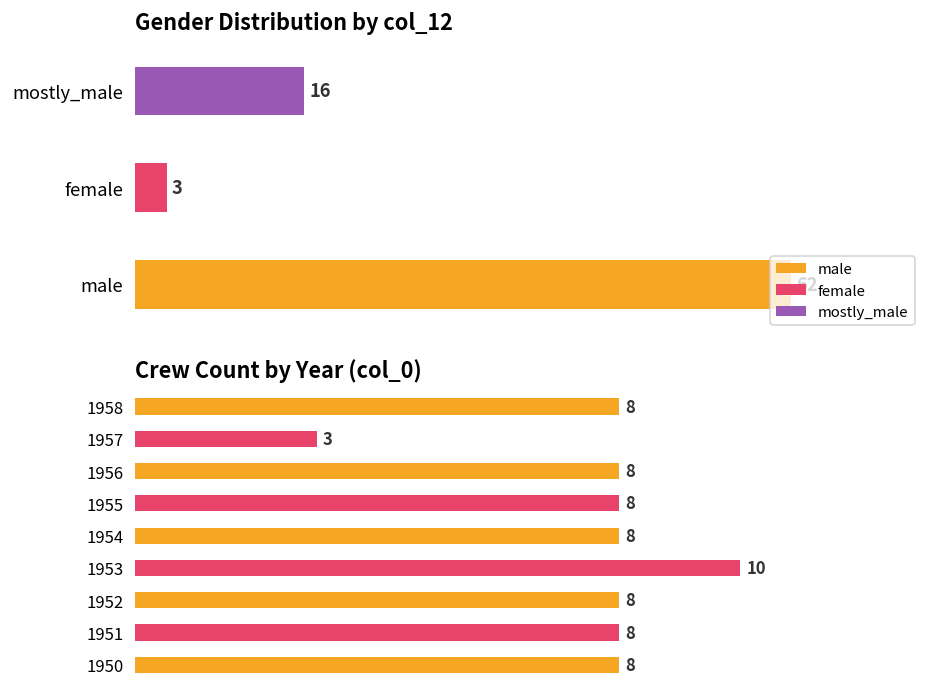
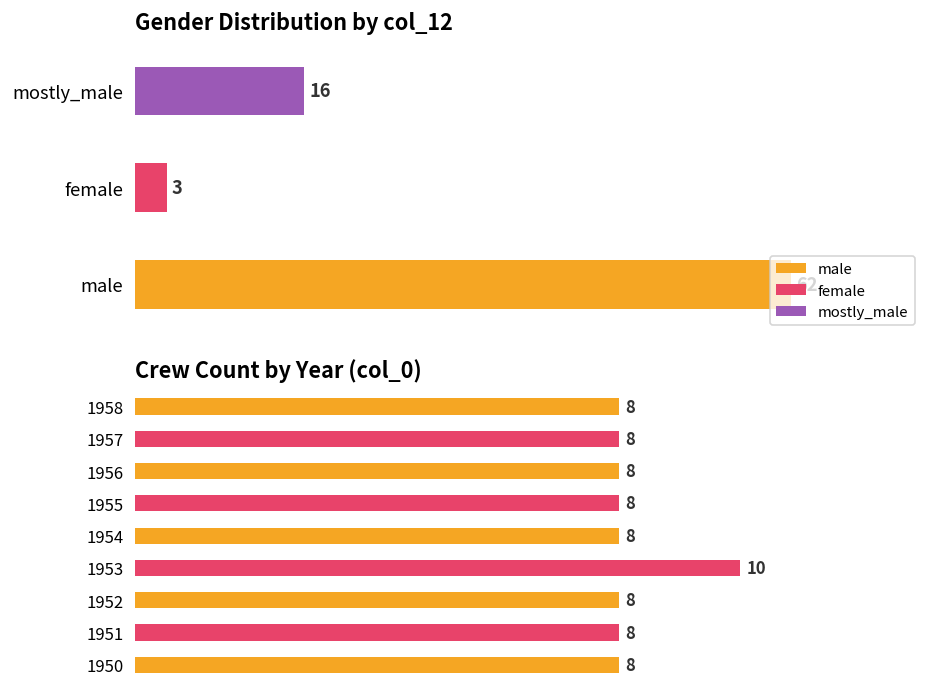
Crew Count by Year (col_0), 1957: 3 -> 8
